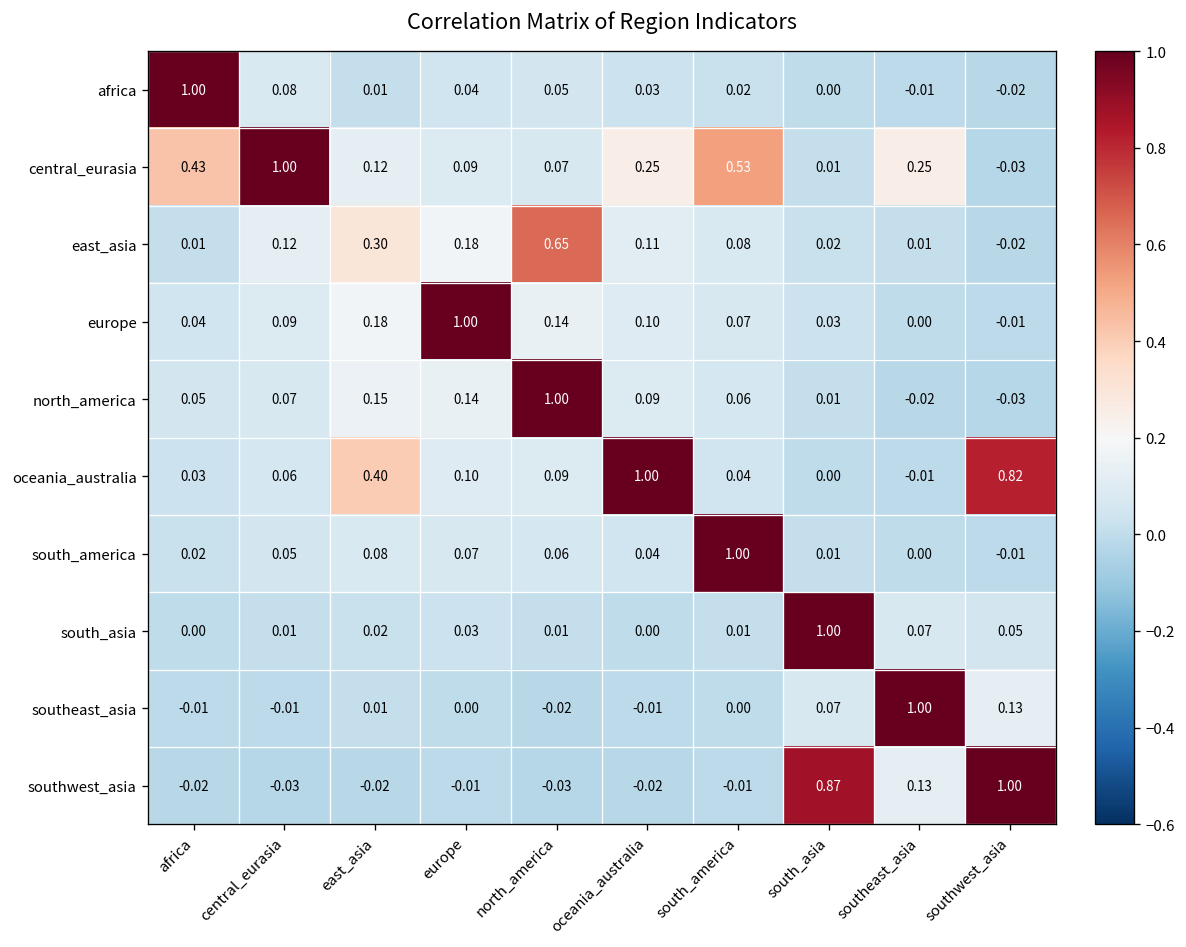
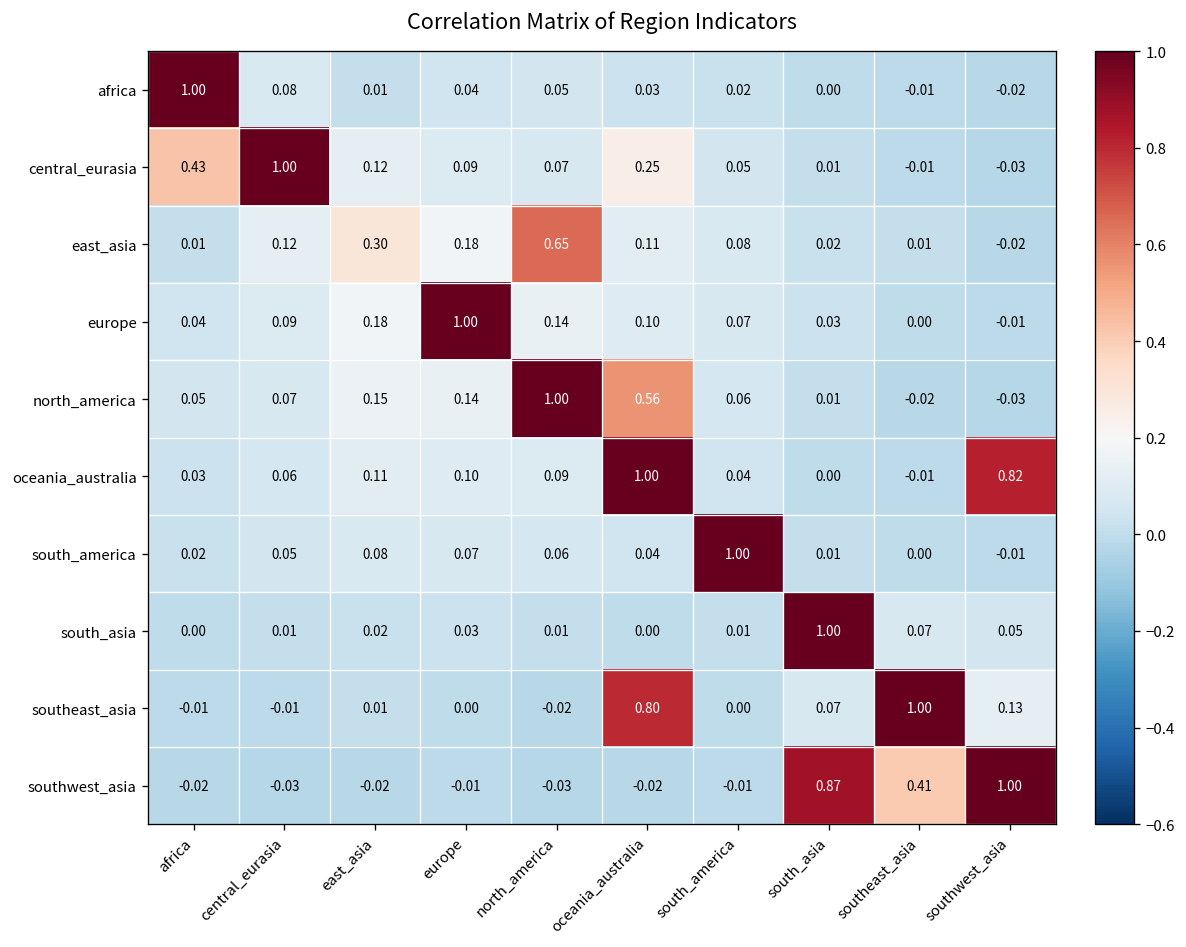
central_eurasia, south_america: 0.53 -> 0.05
central_eurasia, southeast_asia: 0.25 -> -0.01
north_america, oceania_australia: 0.09 -> 0.56
oceania_australia, east_asia: 0.40 -> 0.11
southeast_asia, oceania_australia: -0.01 -> 0.80
southwest_asia, southeast_asia: 0.13 -> 0.41
